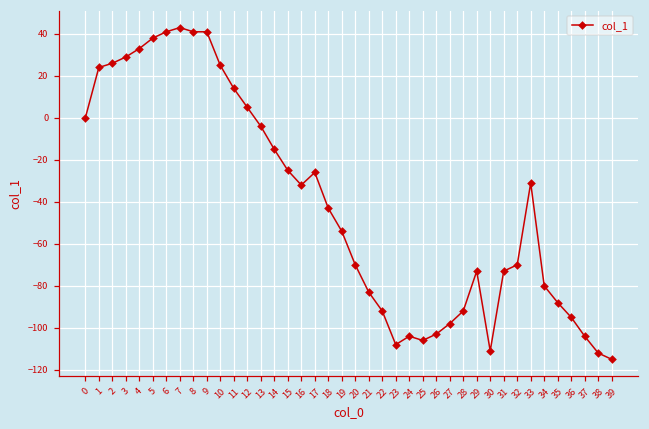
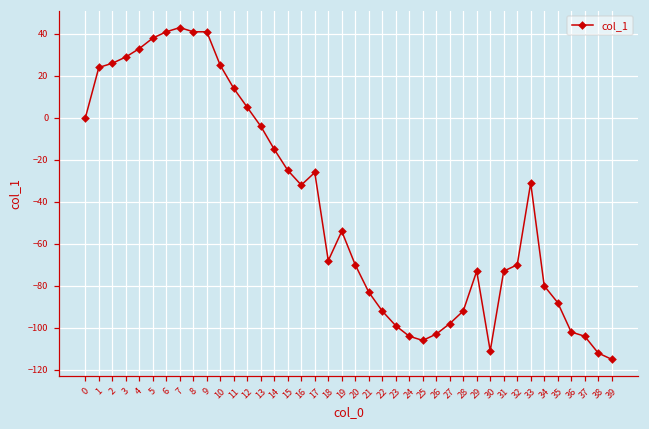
18: -43 -> -68
23: -108 -> -99
36: -95 -> -102
